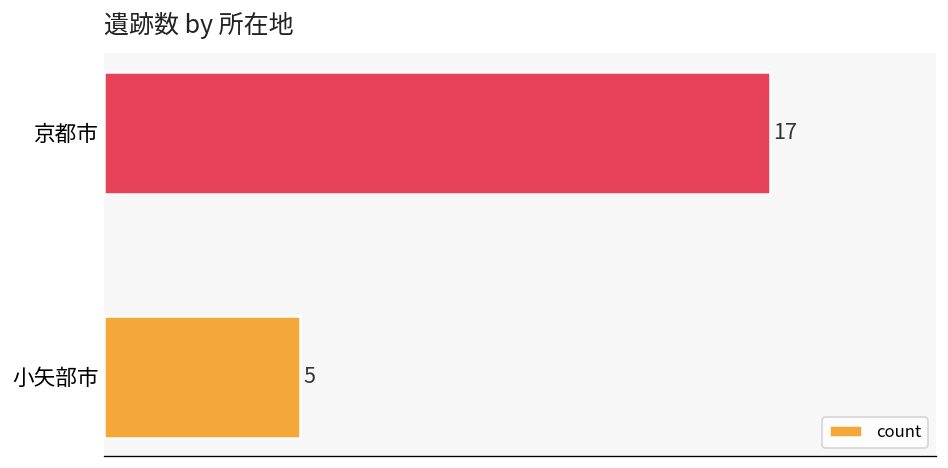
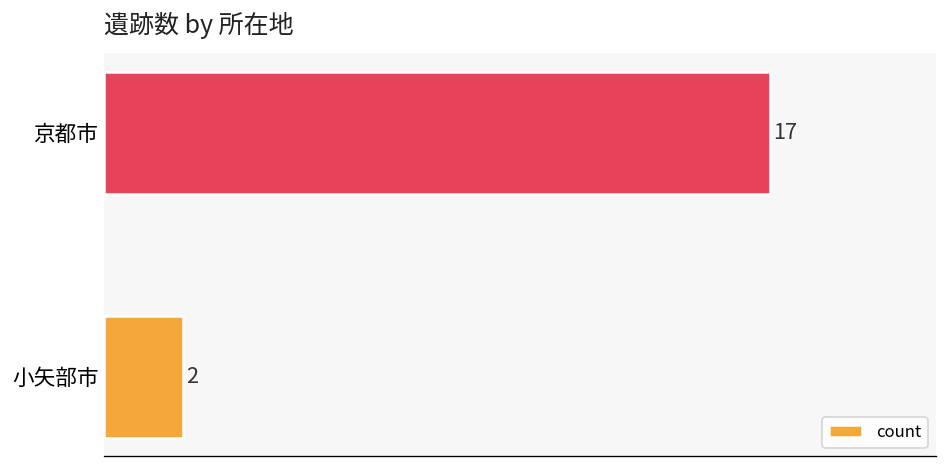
小矢部市: 5 -> 2
